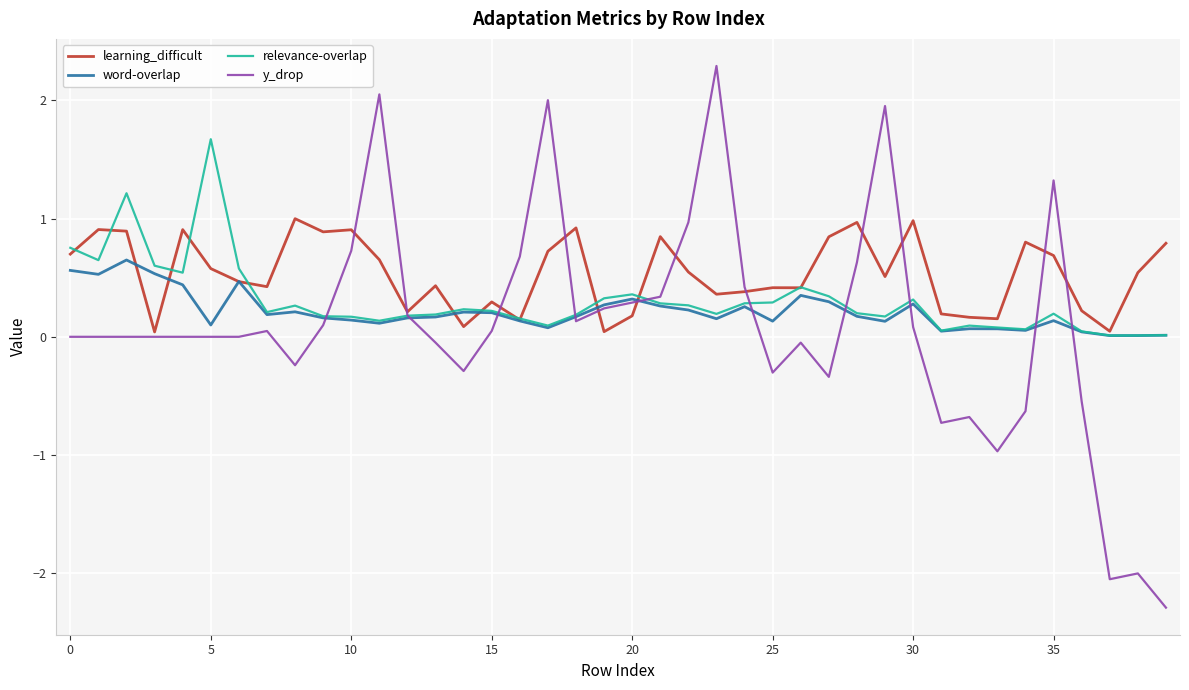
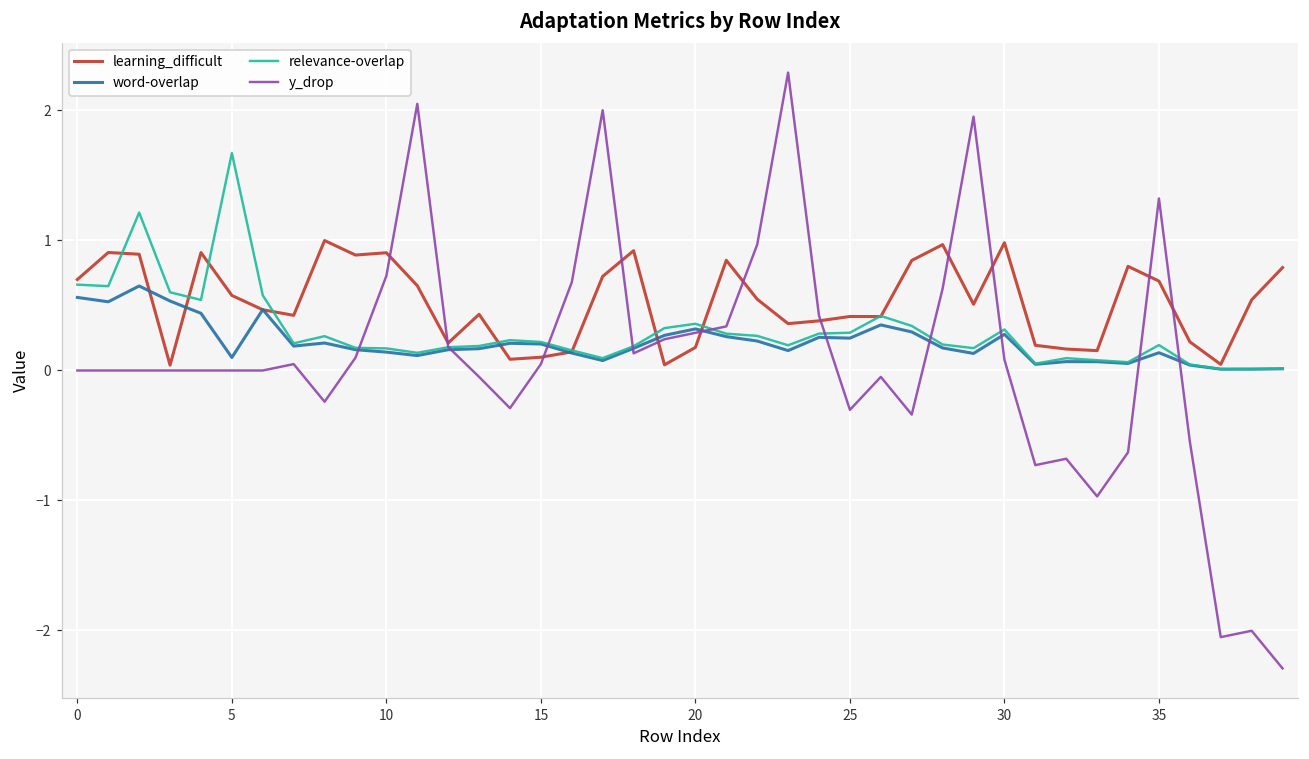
relevance-overlap, 0: 0.75 -> 0.66
learning_difficult, 15: 0.30 -> 0.10
word-overlap, 25: 0.13 -> 0.25
